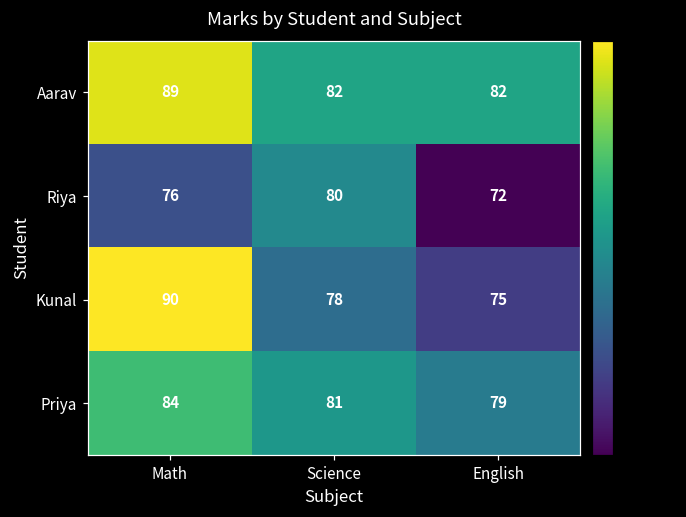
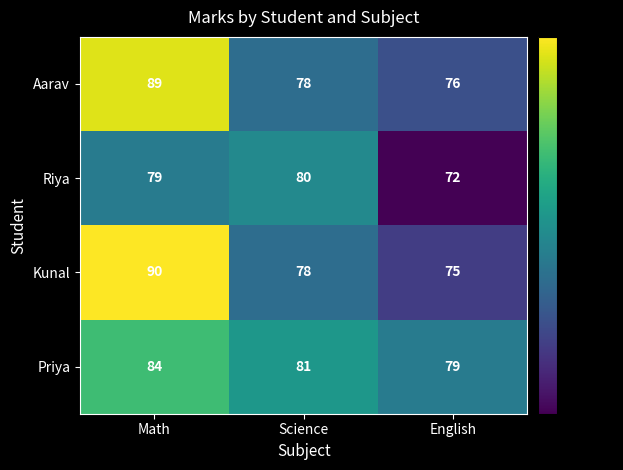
Aarav, Science: 82 -> 78
Aarav, English: 82 -> 76
Riya, Math: 76 -> 79
